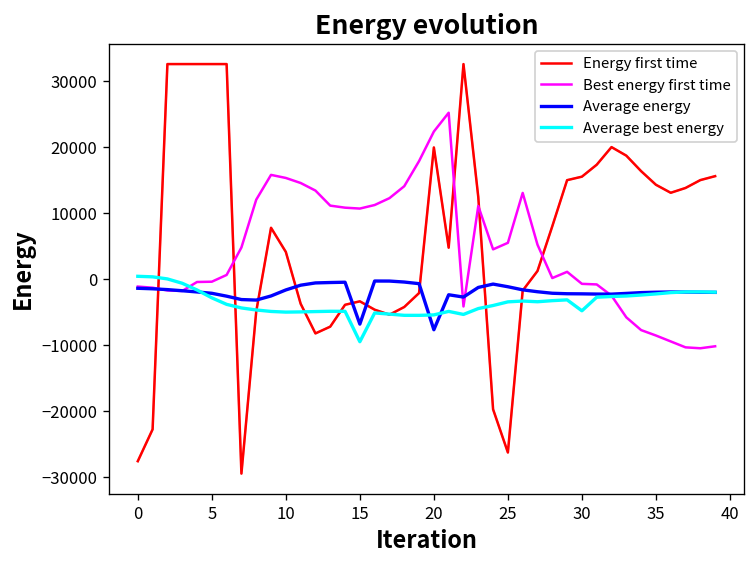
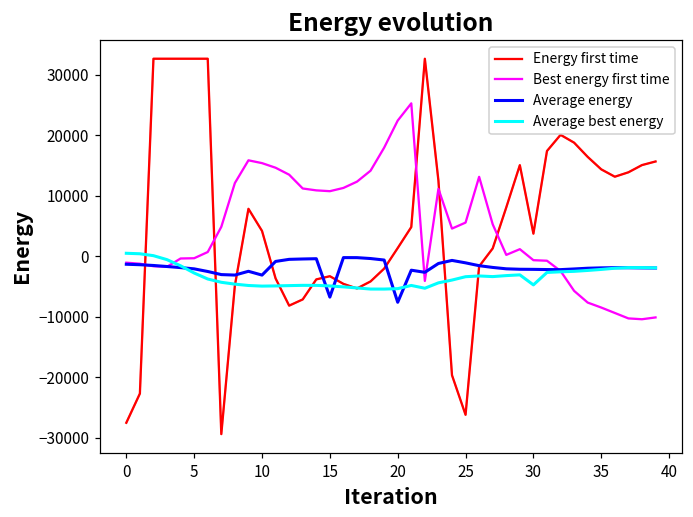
Average energy, 10: -2000 -> -3000
Average best energy, 15: -9000 -> -5000
Energy first time, 20: 20000 -> 1000
Energy first time, 30: 16000 -> 4000
